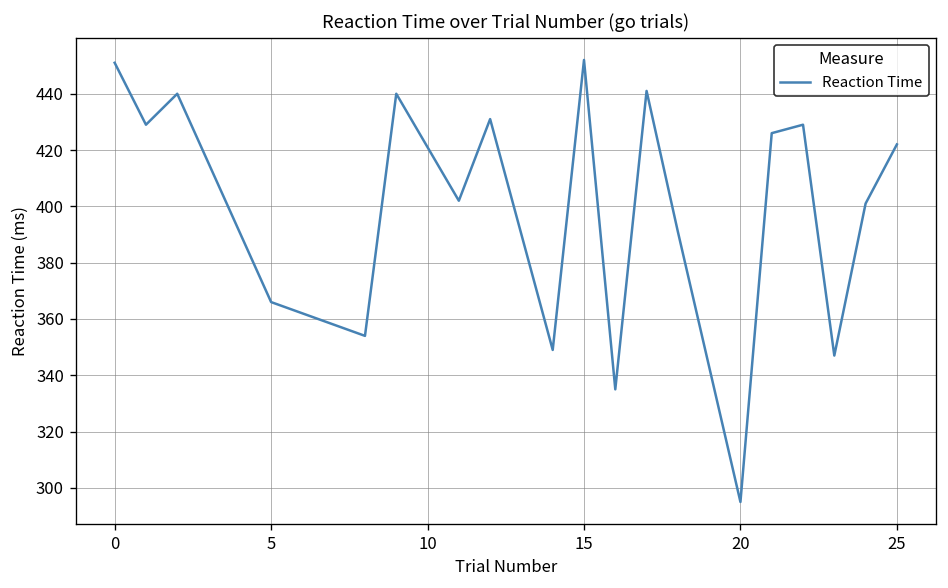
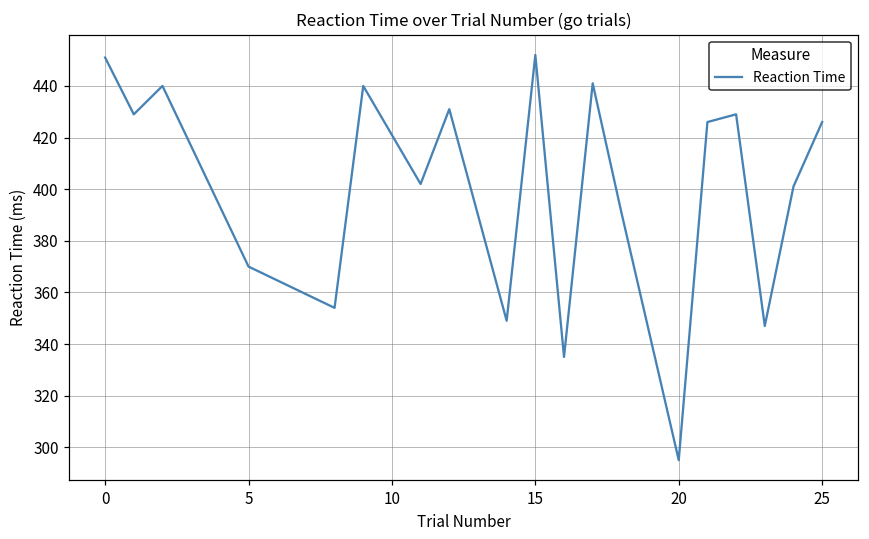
5: 366 -> 370
25: 422 -> 426
